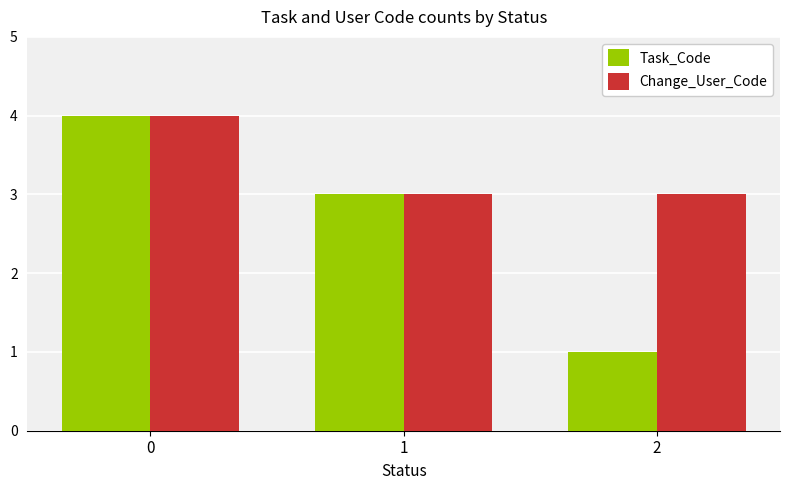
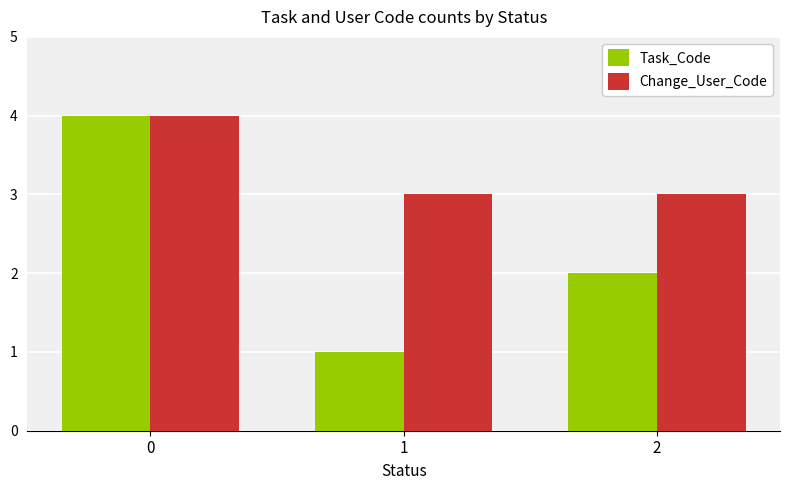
Task_Code, 1: 3 -> 1
Task_Code, 2: 1 -> 2
